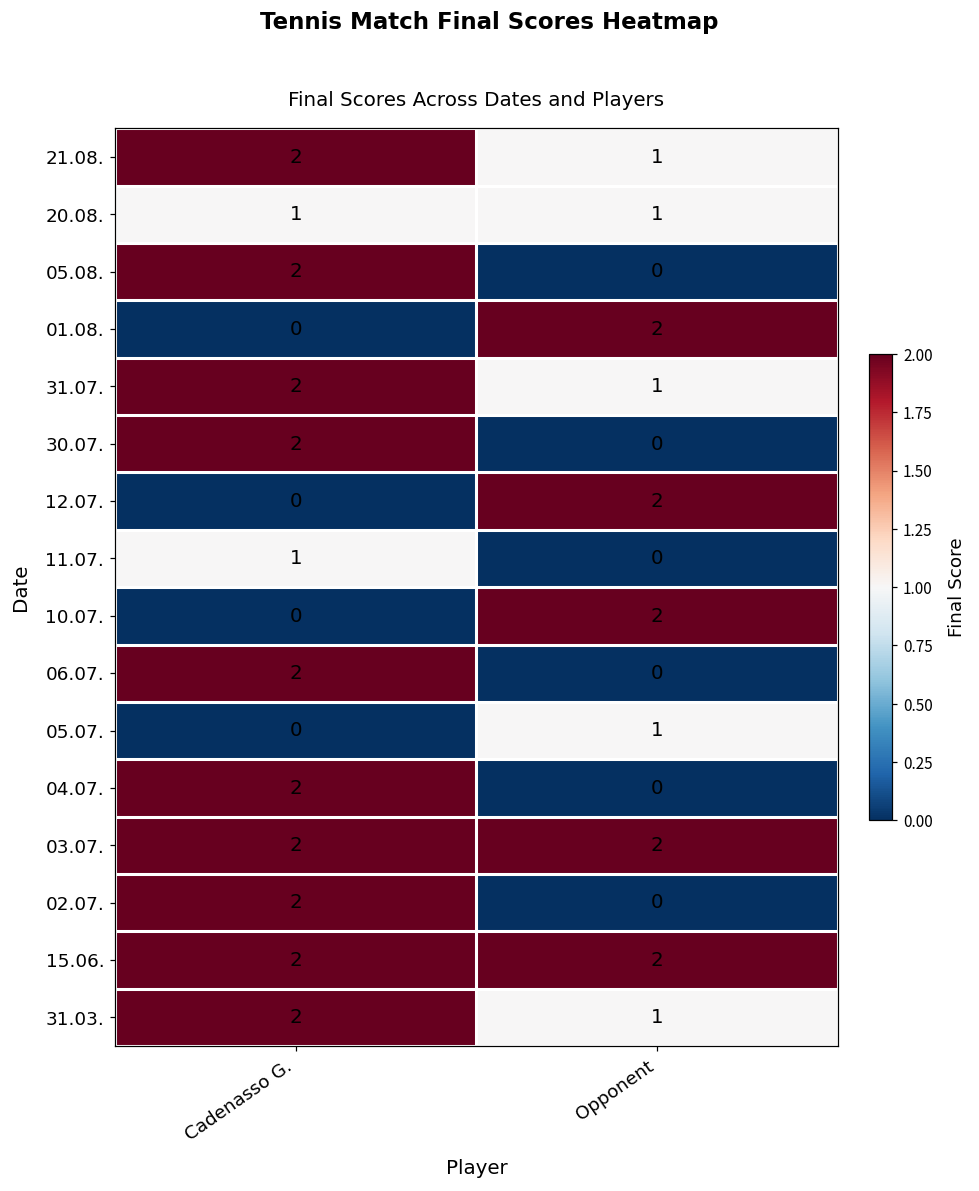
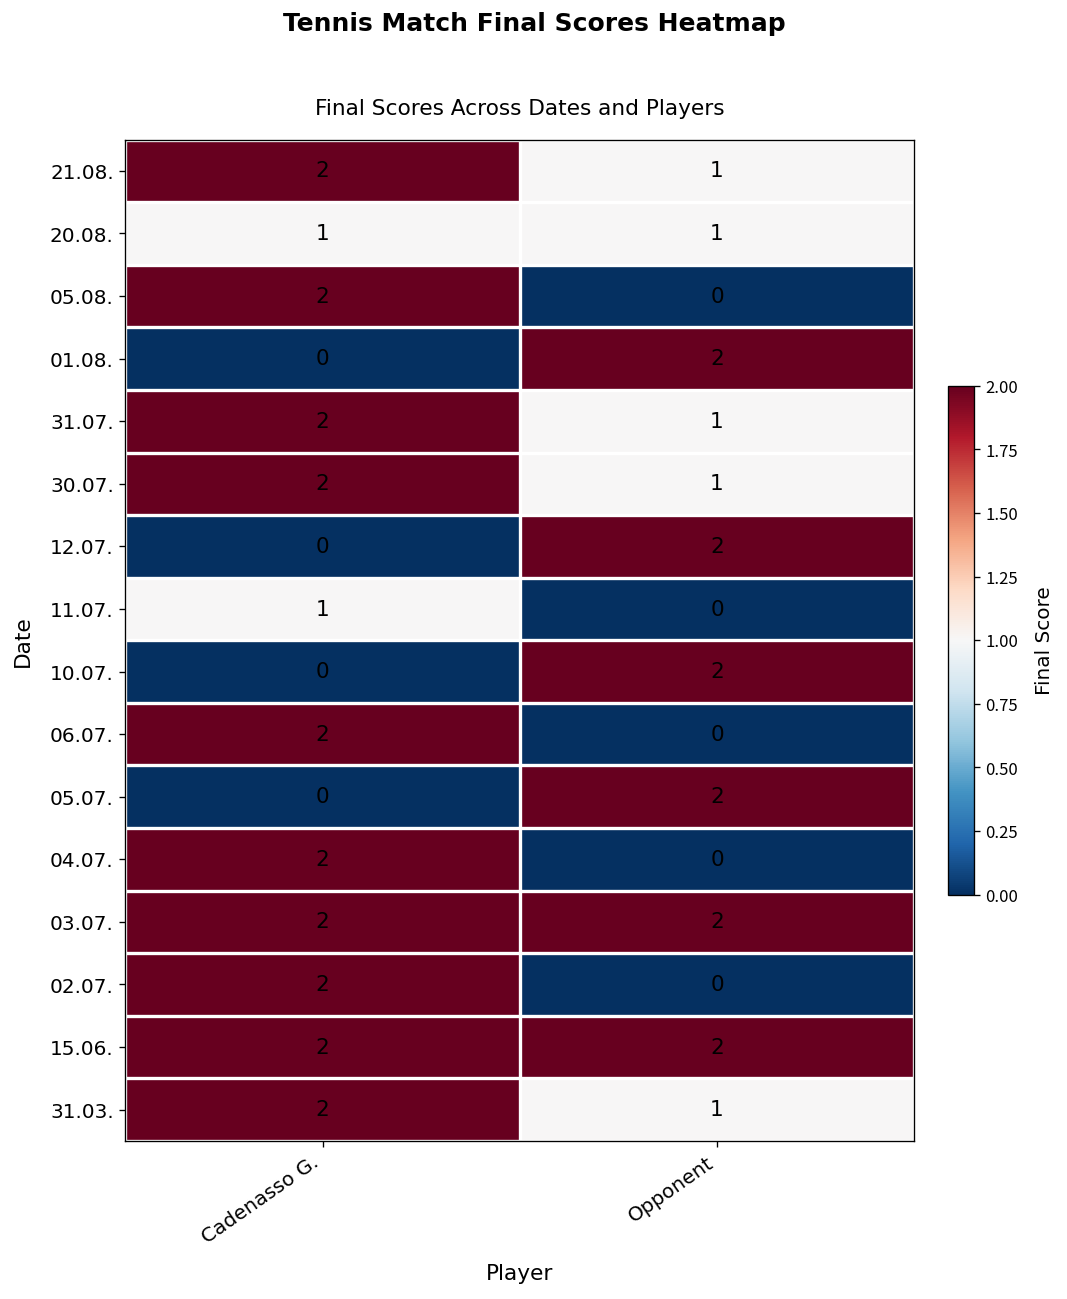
30.07., Opponent: 0 -> 1
05.07., Opponent: 1 -> 2
